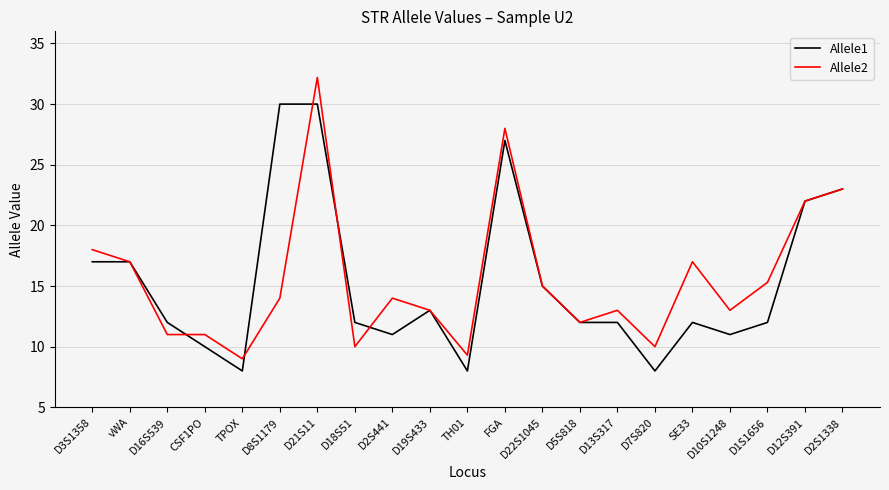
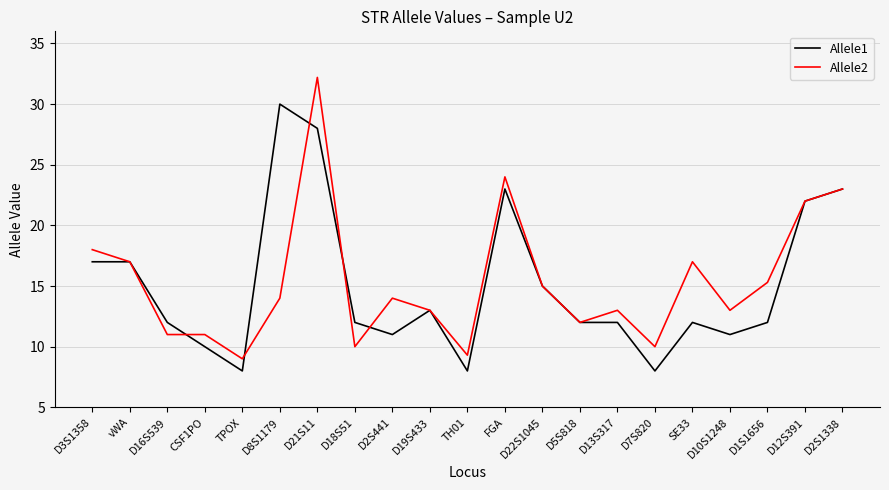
Allele1, D21S11: 30 -> 28
Allele1, FGA: 27 -> 23
Allele2, FGA: 28 -> 24
